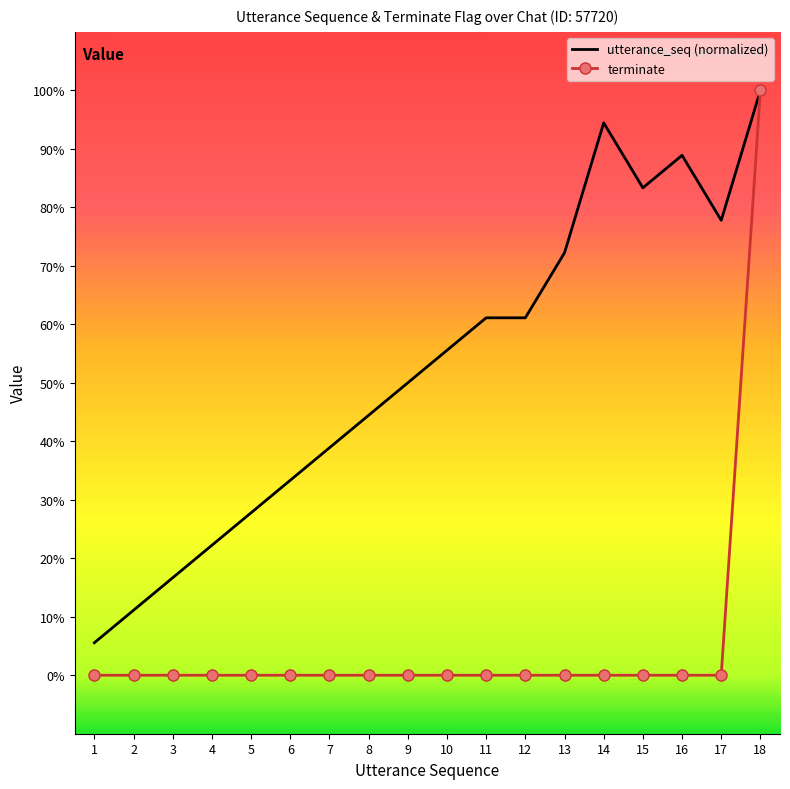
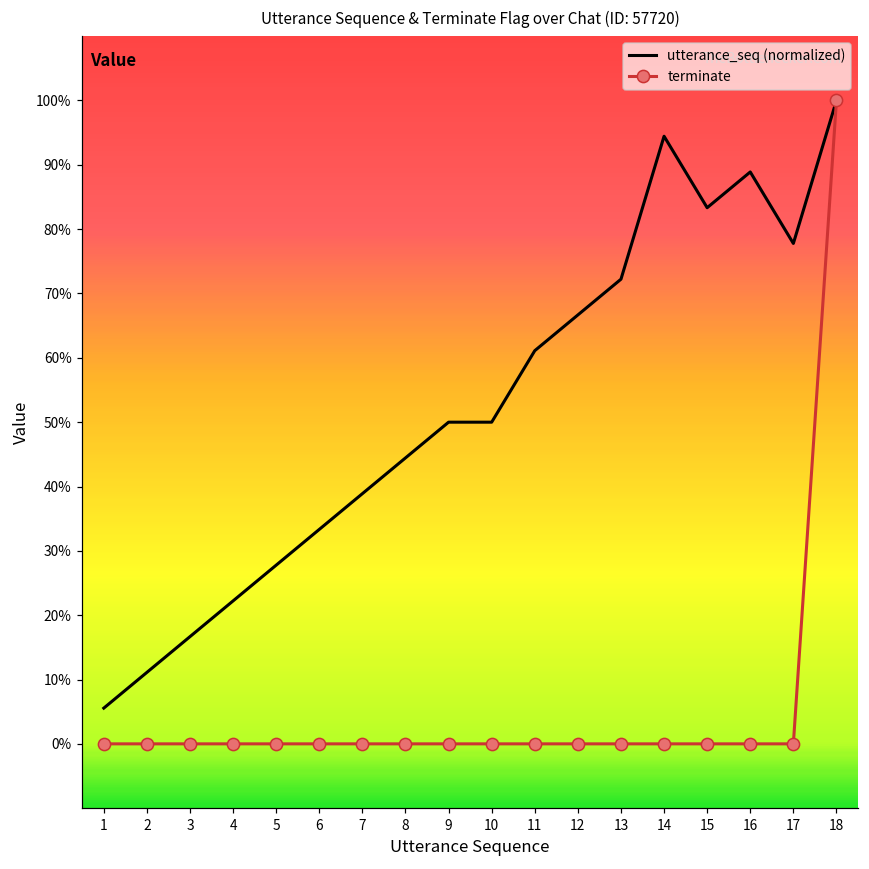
utterance_seq (normalized), 10: 56% -> 50%
utterance_seq (normalized), 12: 61% -> 67%
